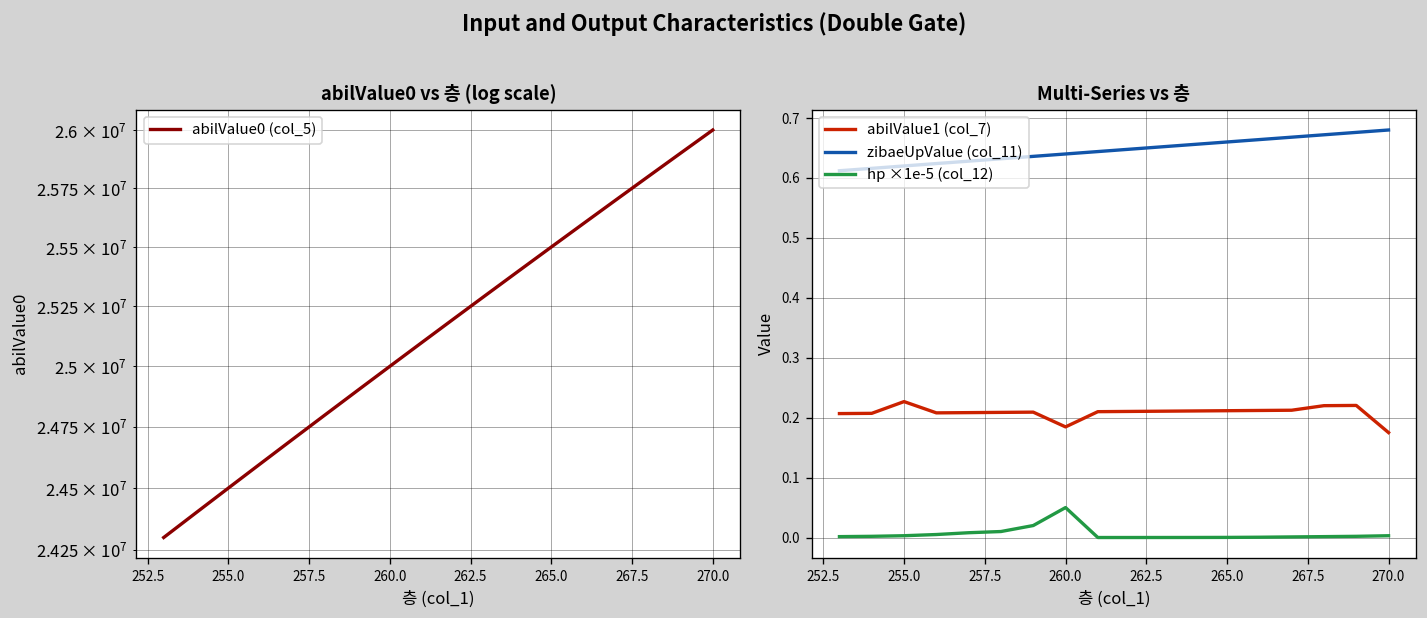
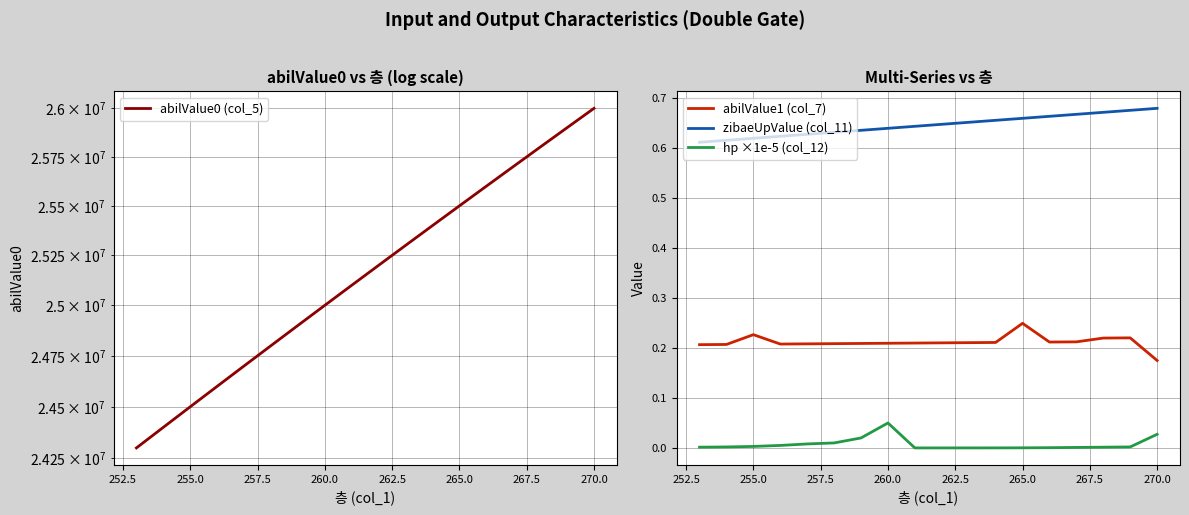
Multi-Series vs 층, abilValue1 (col_7), 260.0: 0.18 -> 0.21
Multi-Series vs 층, abilValue1 (col_7), 265.0: 0.21 -> 0.25
Multi-Series vs 층, hp ×1e-5 (col_12), 270.0: 0.00 -> 0.03
